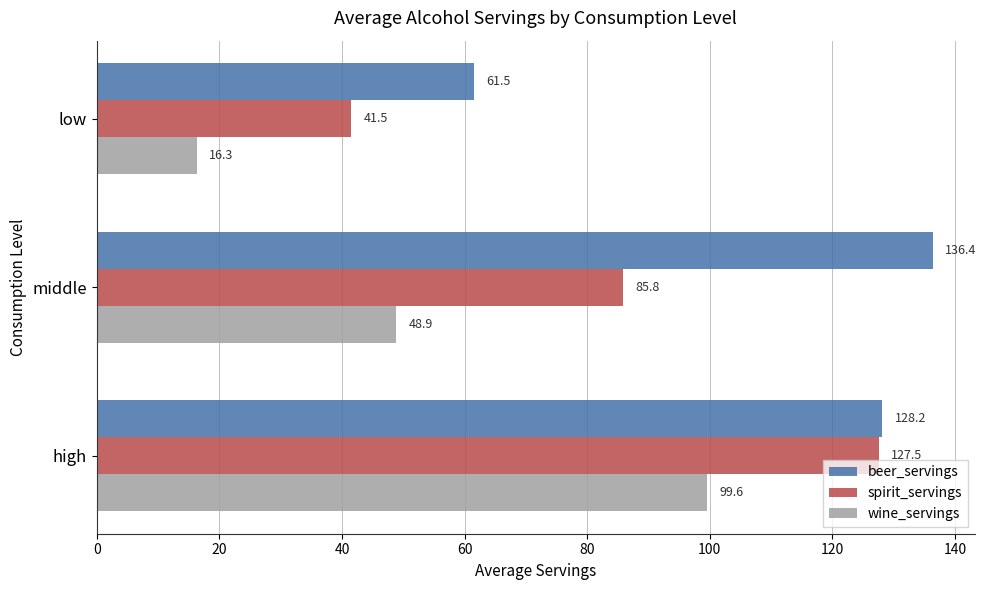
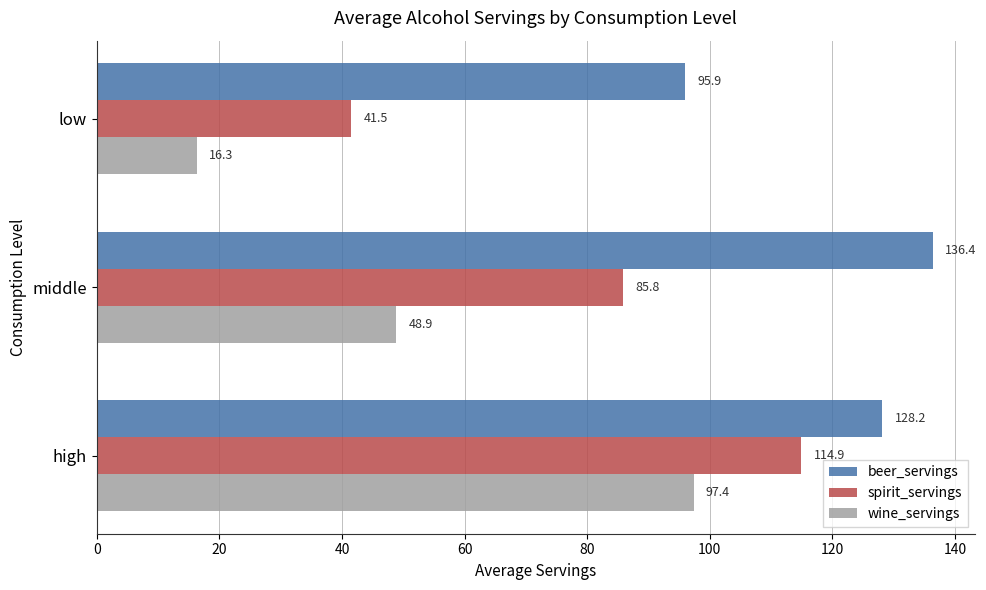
beer_servings, low: 61.5 -> 95.9
spirit_servings, high: 128 -> 115
wine_servings, high: 99.6 -> 97.4
